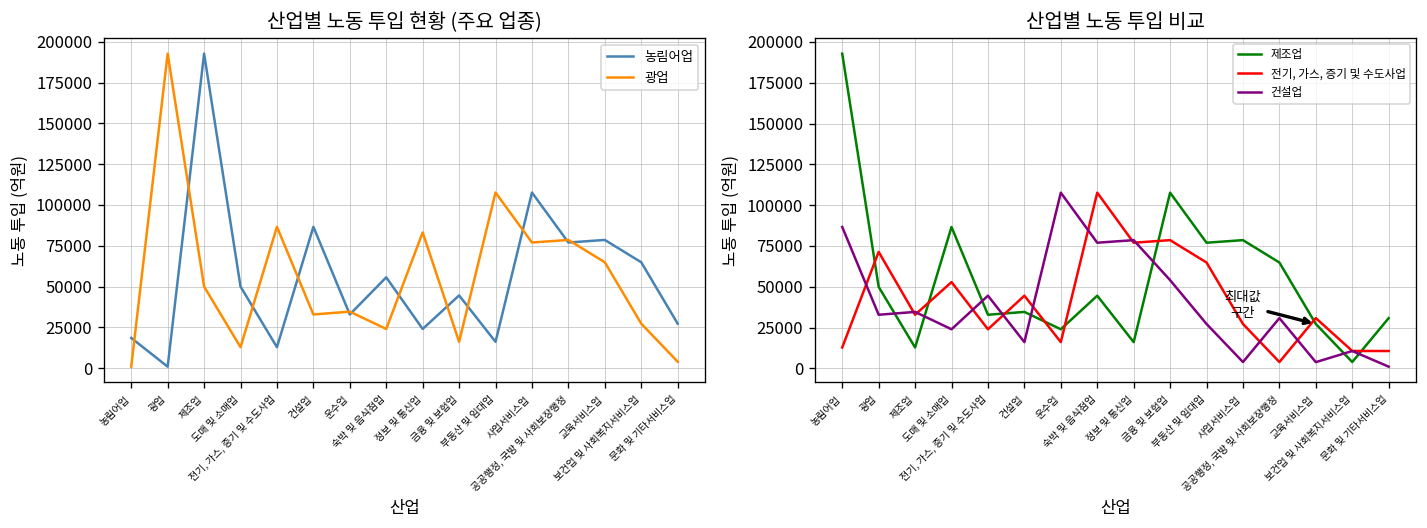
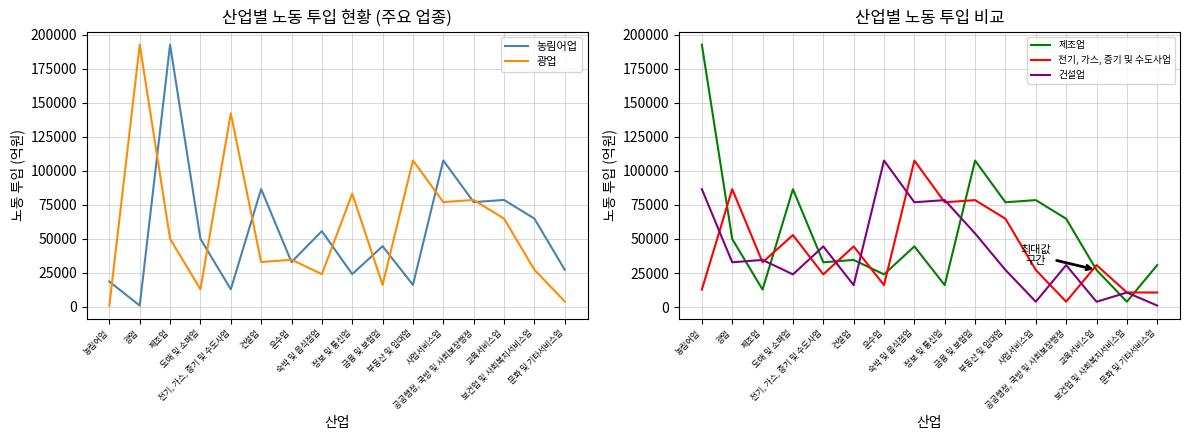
산업별 노동 투입 현황 (주요 업종), 광업, 전기, 가스, 증기 및 수도사업: 87000 -> 142000
산업별 노동 투입 비교, 전기, 가스, 증기 및 수도사업, 광업: 71000 -> 87000
